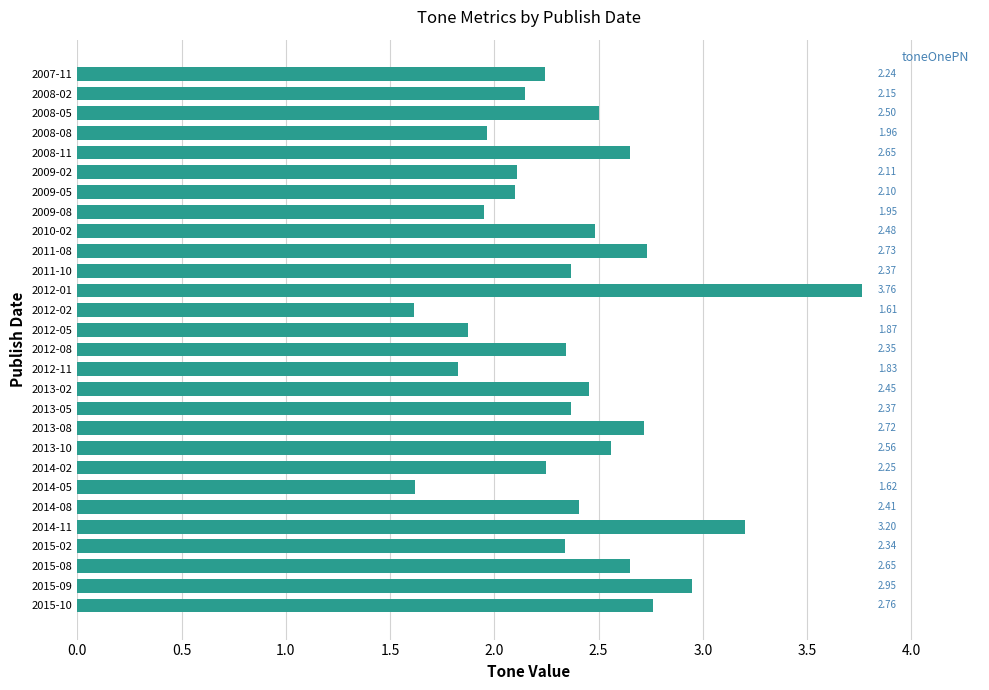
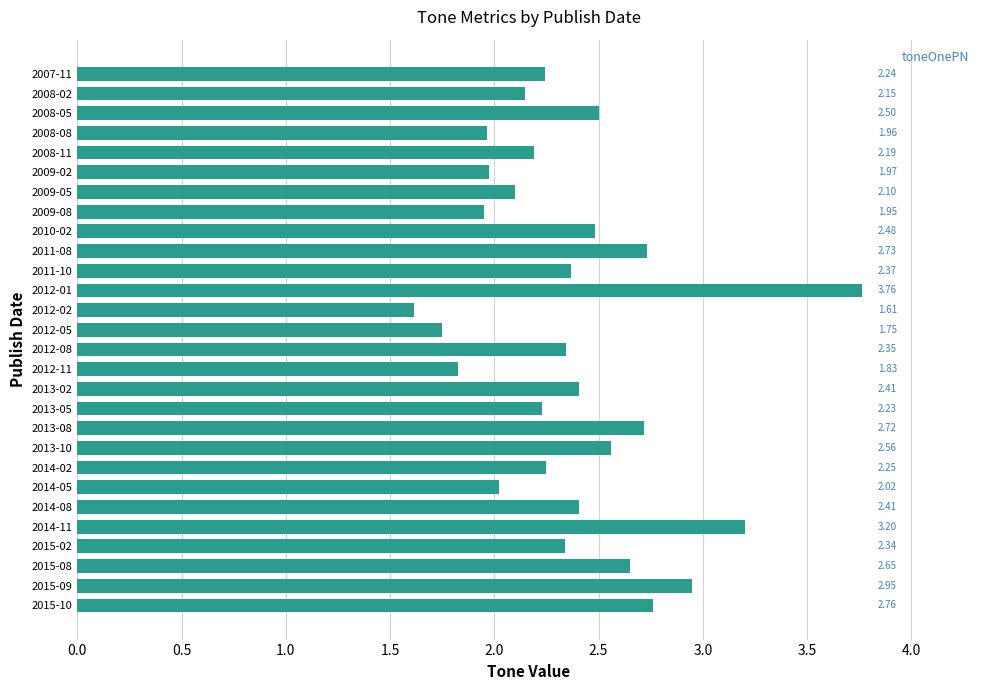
2008-11: 2.65 -> 2.19
2009-02: 2.11 -> 1.97
2012-05: 1.87 -> 1.75
2013-02: 2.45 -> 2.41
2013-05: 2.37 -> 2.23
2014-05: 1.62 -> 2.02
